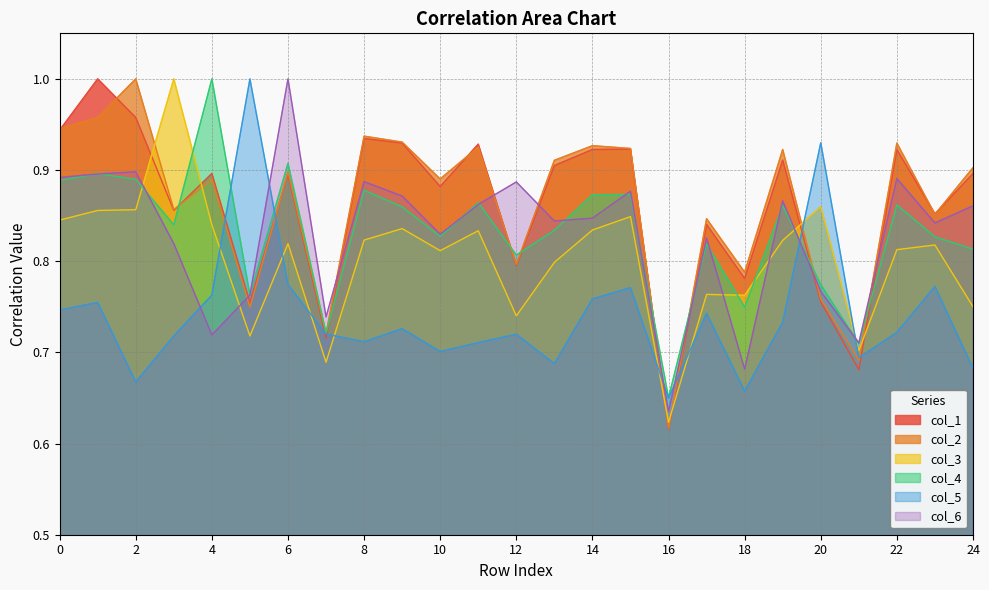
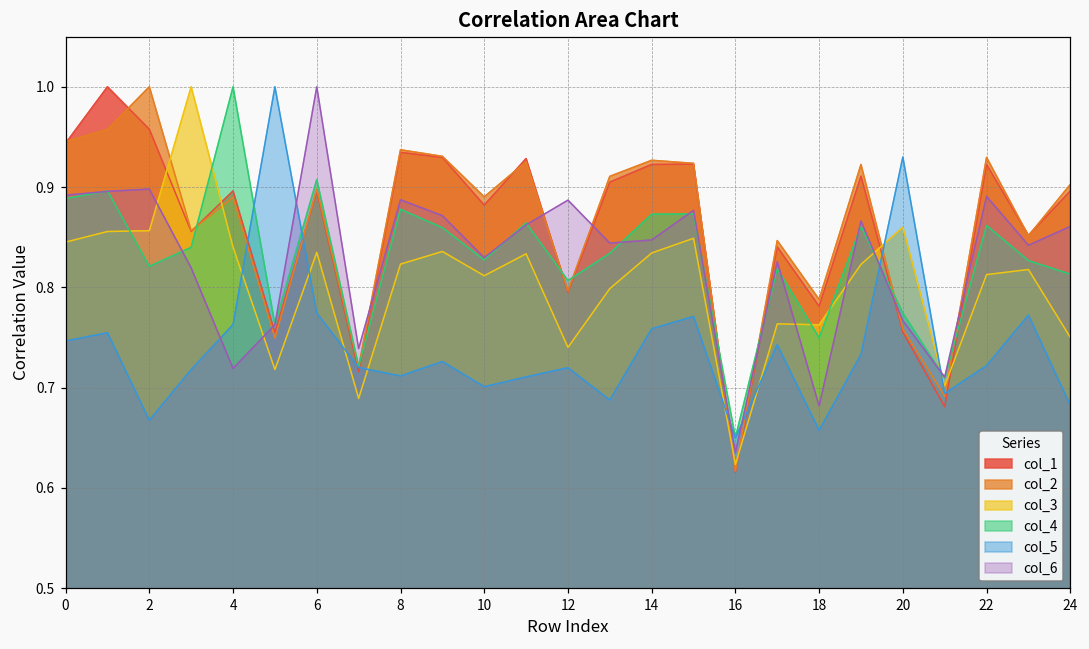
col_4, 2: 0.89 -> 0.82
col_3, 6: 0.82 -> 0.83
